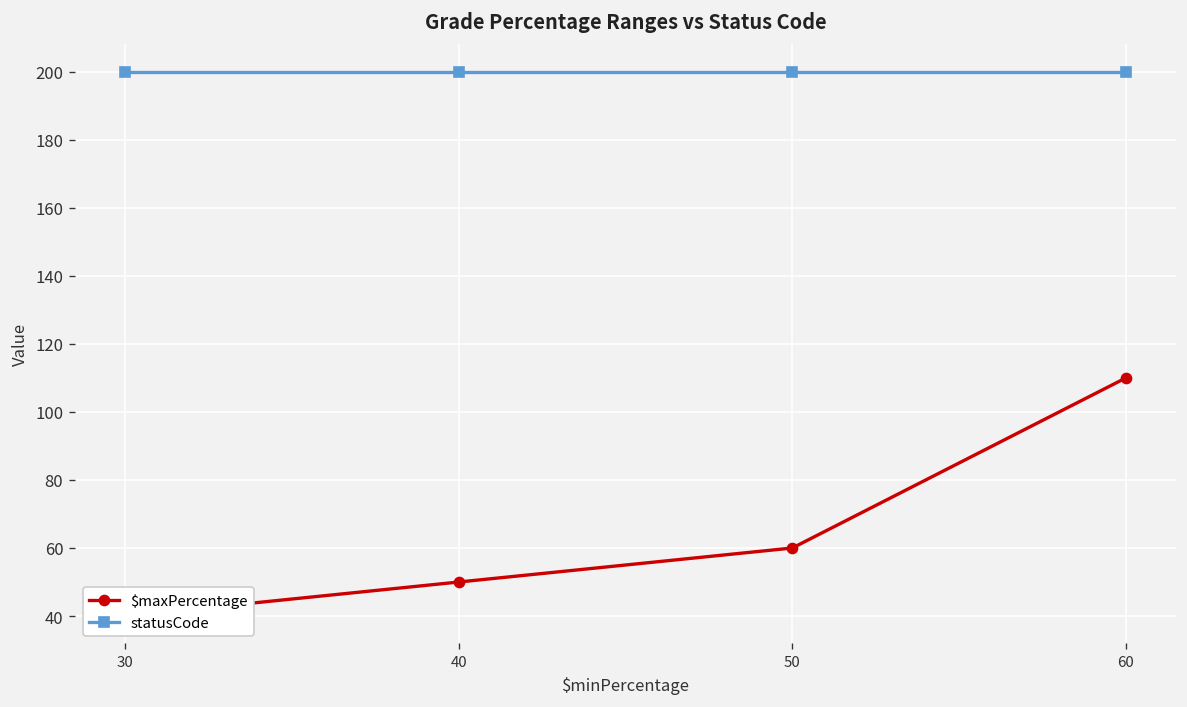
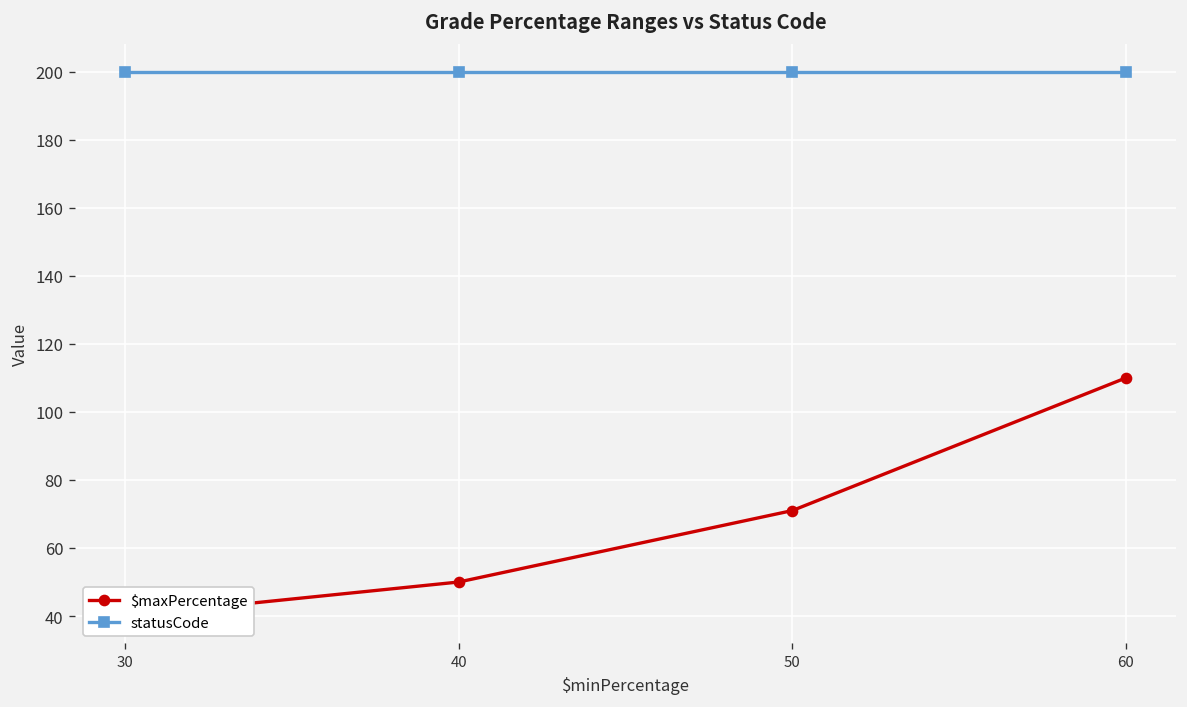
$maxPercentage, 50: 60 -> 71
